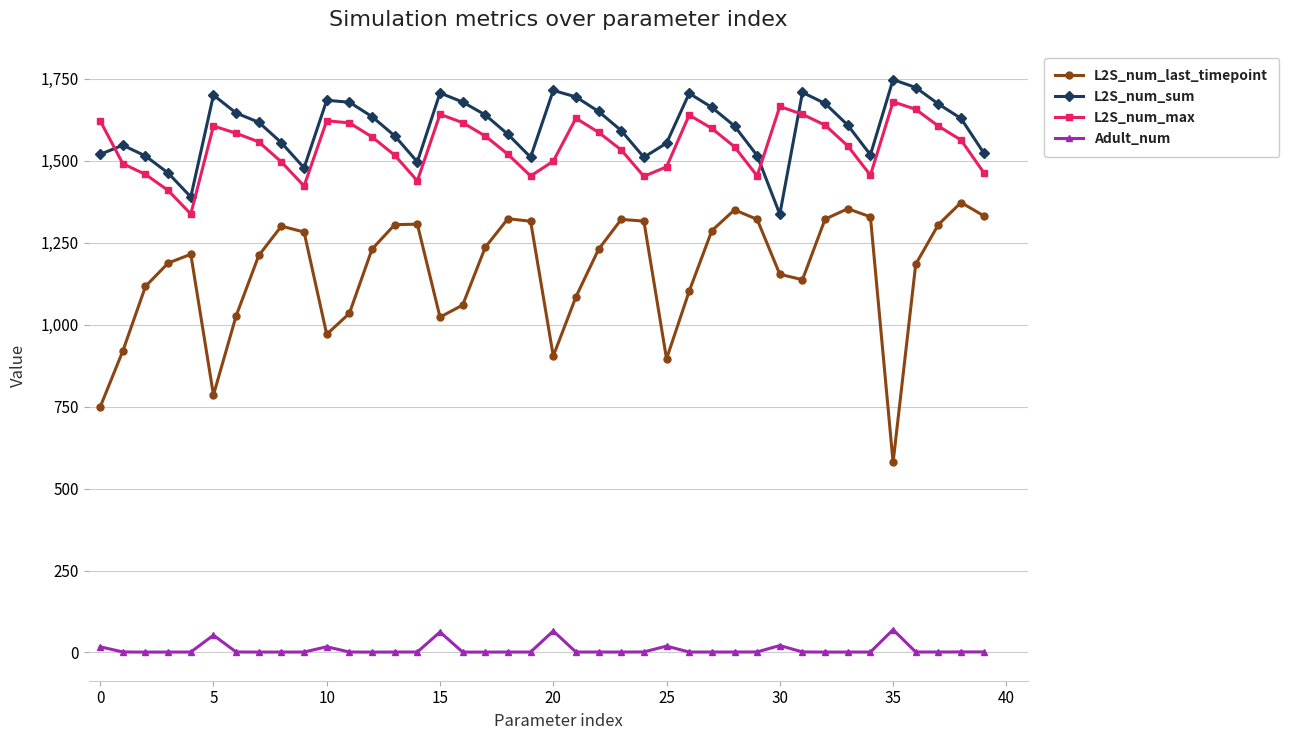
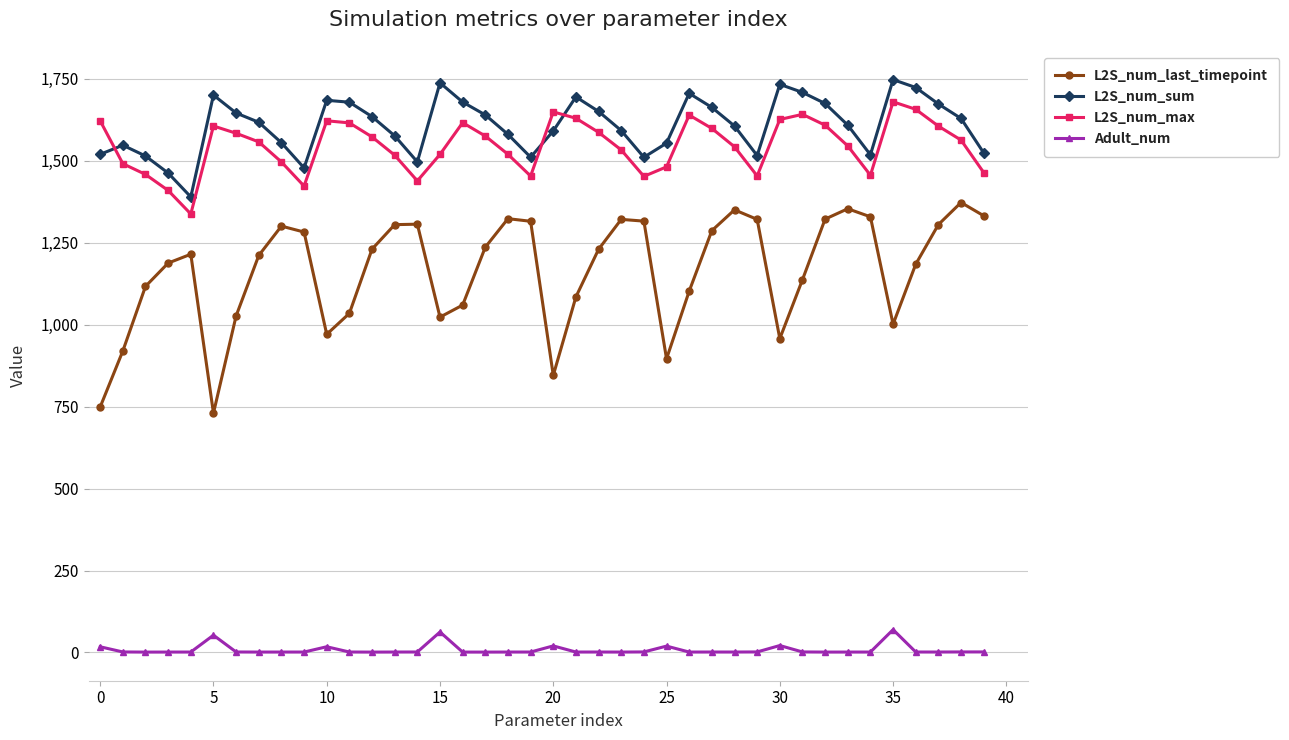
L2S_num_last_timepoint, 5: 790 -> 730
L2S_num_sum, 15: 1,710 -> 1,740
L2S_num_max, 15: 1,640 -> 1,520
L2S_num_last_timepoint, 20: 900 -> 850
L2S_num_sum, 20: 1,710 -> 1,590
L2S_num_max, 20: 1,500 -> 1,650
Adult_num, 20: 70 -> 20
L2S_num_last_timepoint, 30: 1,150 -> 960
L2S_num_sum, 30: 1,340 -> 1,730
L2S_num_max, 30: 1,670 -> 1,630
L2S_num_last_timepoint, 35: 580 -> 1,000
